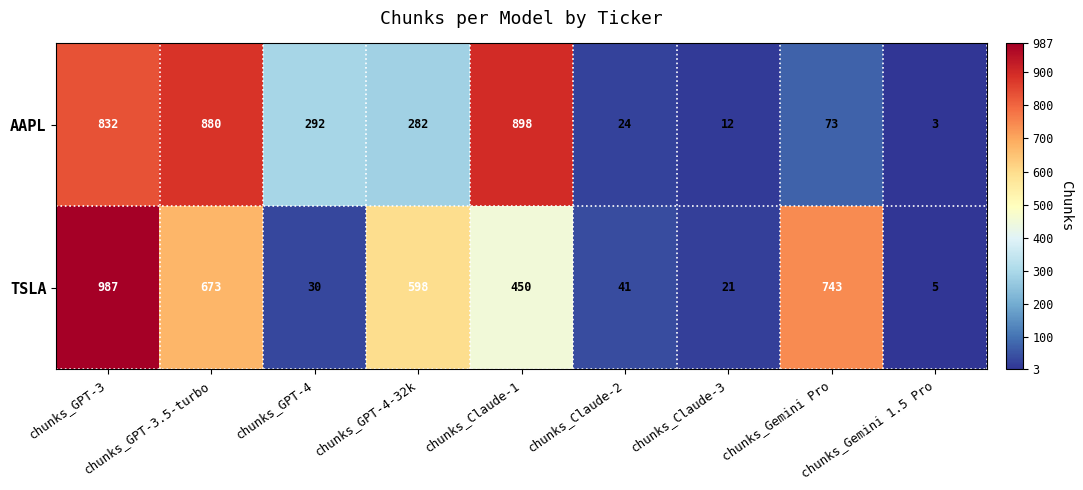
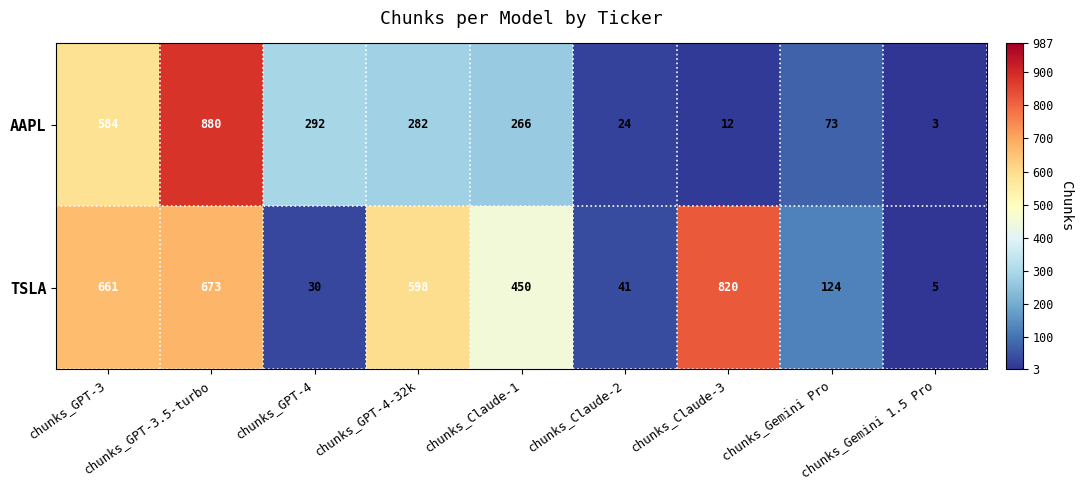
AAPL, chunks_GPT-3: 832 -> 584
AAPL, chunks_Claude-1: 898 -> 266
TSLA, chunks_GPT-3: 987 -> 661
TSLA, chunks_Claude-3: 21 -> 820
TSLA, chunks_Gemini Pro: 743 -> 124
